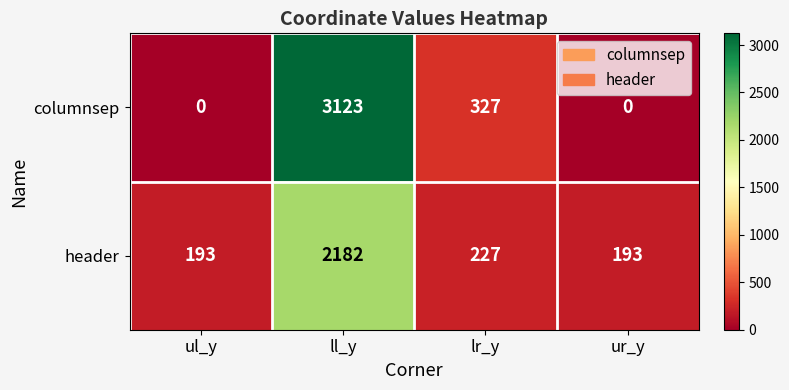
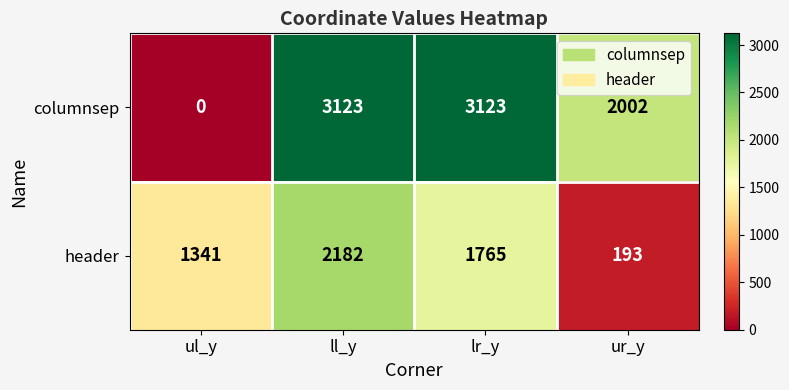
columnsep, lr_y: 327 -> 3123
columnsep, ur_y: 0 -> 2002
header, ul_y: 193 -> 1341
header, lr_y: 227 -> 1765
